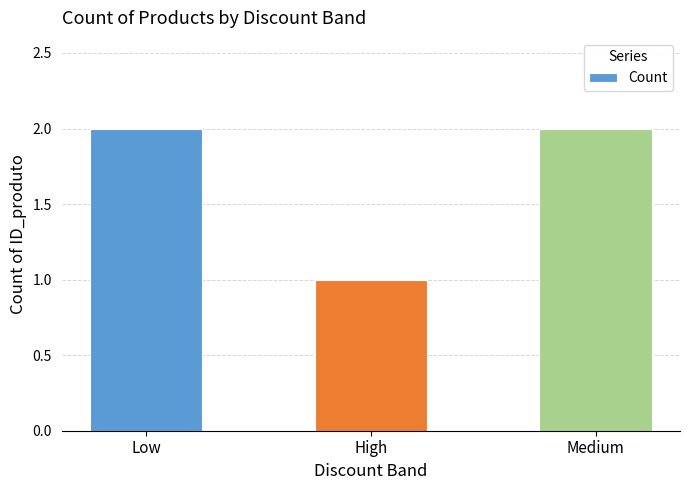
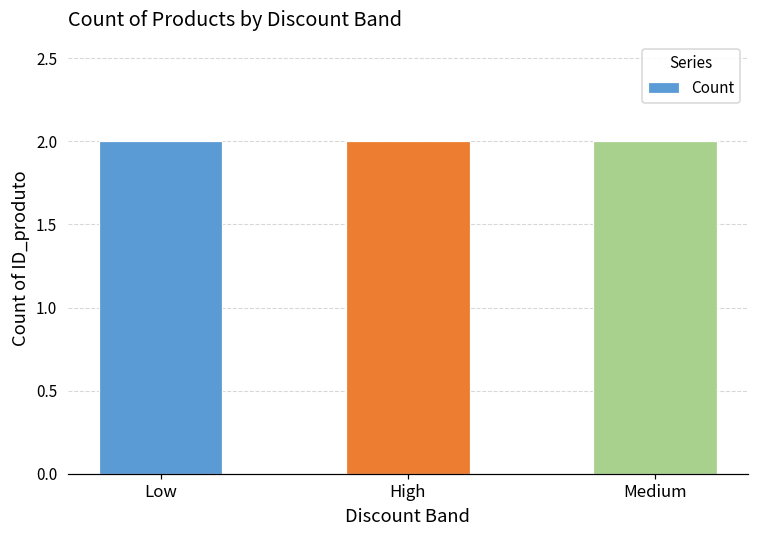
High: 1 -> 2
